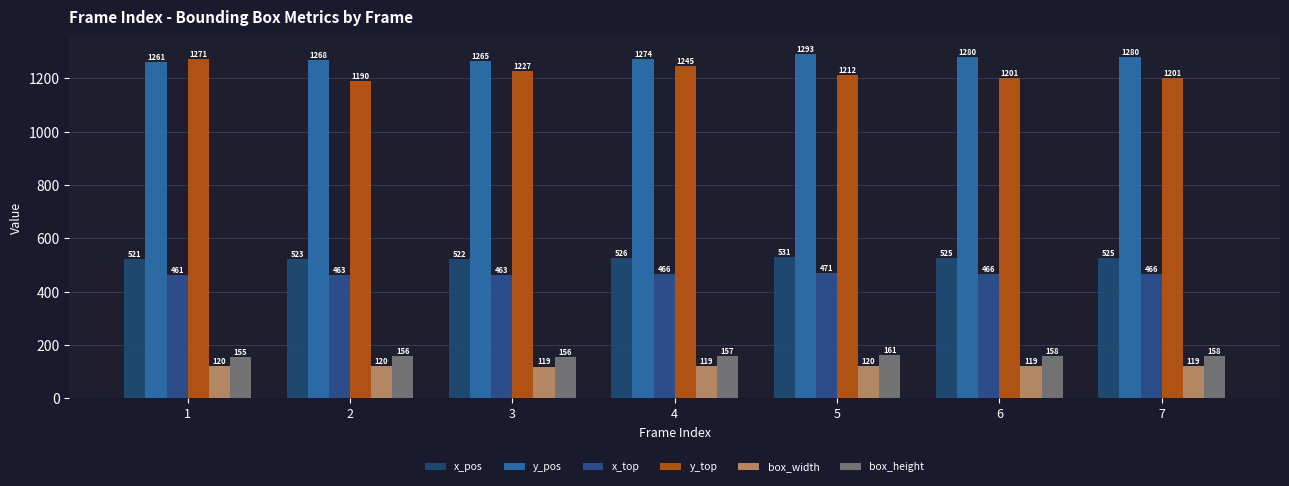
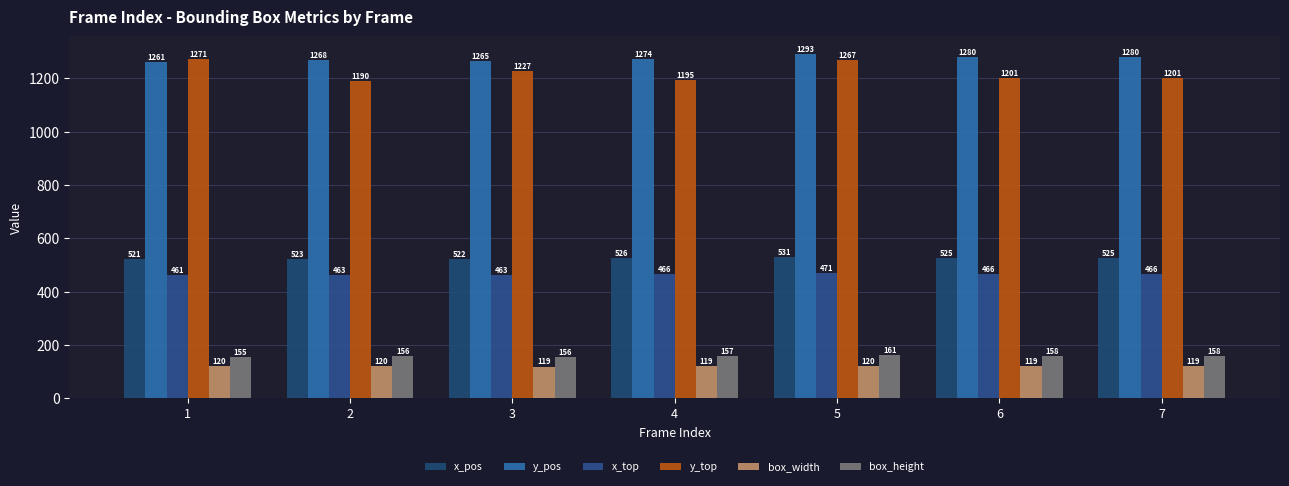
y_top, 4: 1245 -> 1195
y_top, 5: 1212 -> 1267
